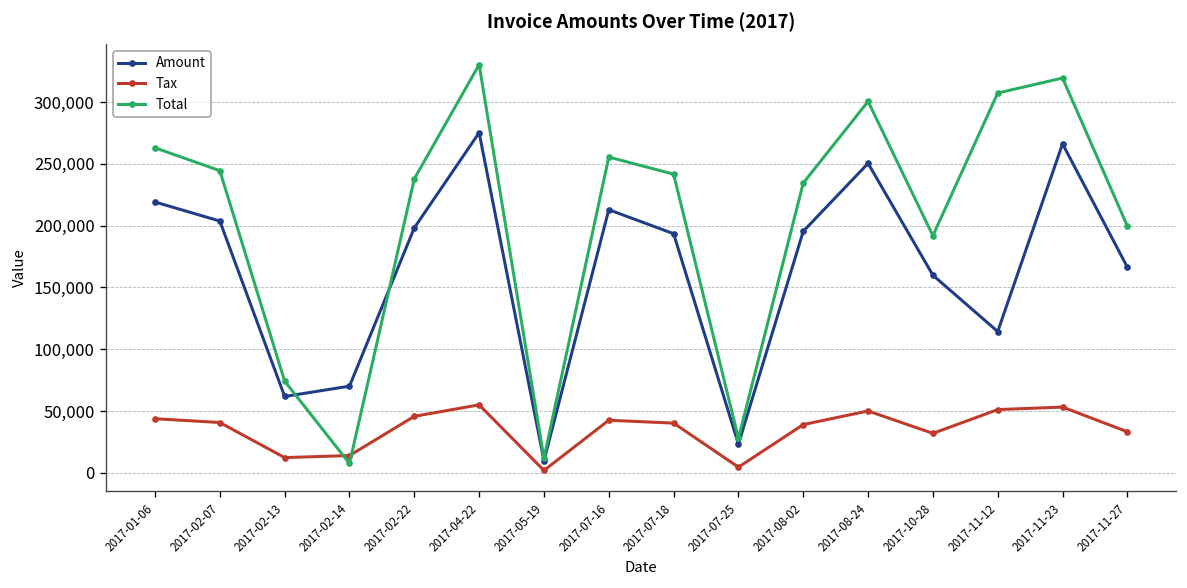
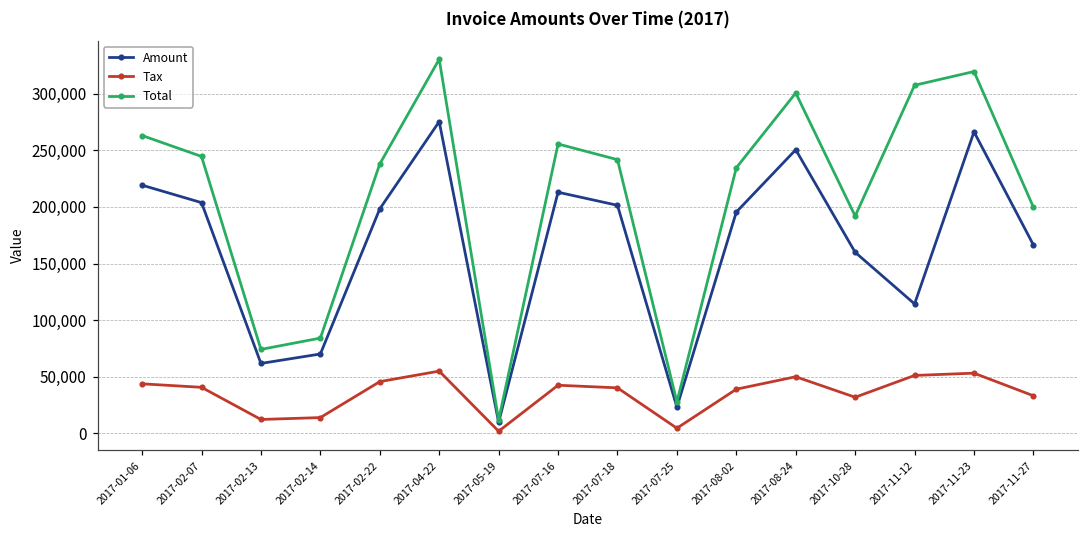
Total, 2017-02-14: 8,000 -> 84,000
Amount, 2017-07-18: 193,000 -> 201,000
